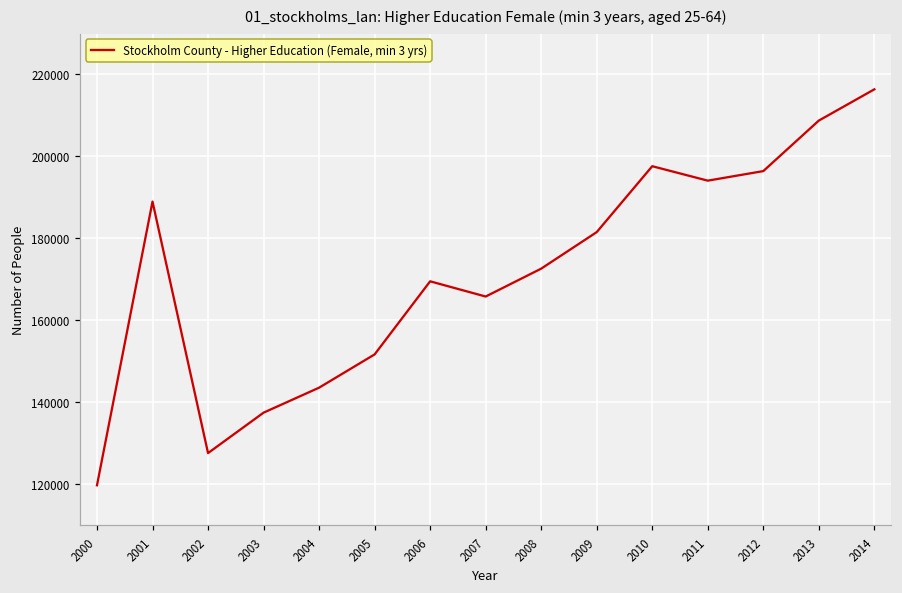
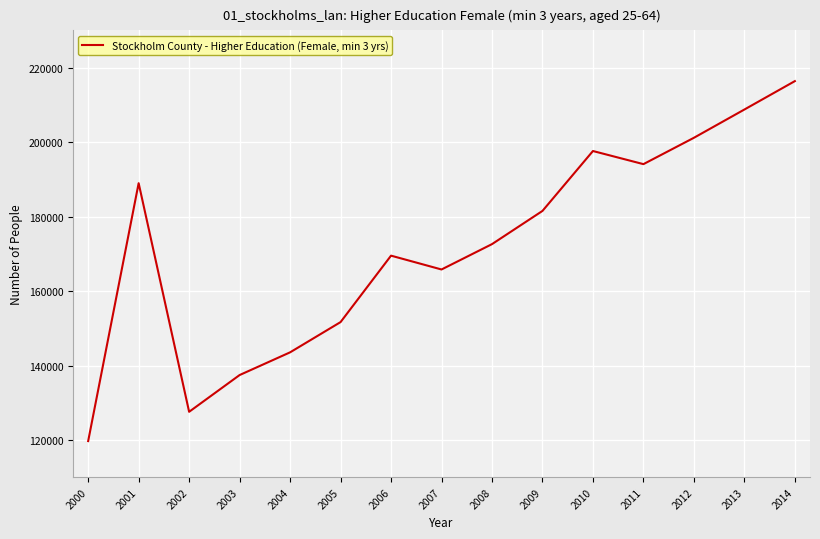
2012: 196000 -> 201000
